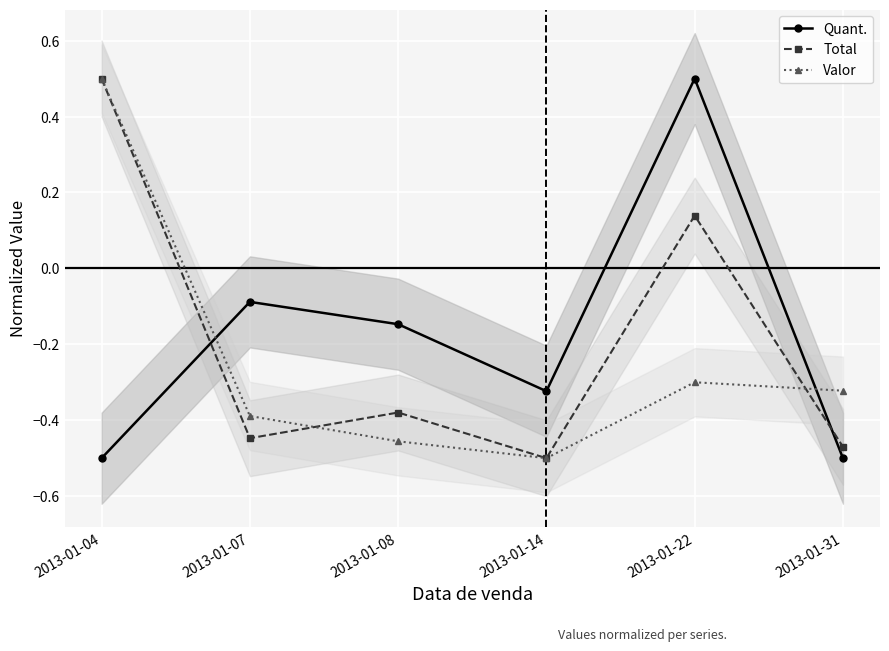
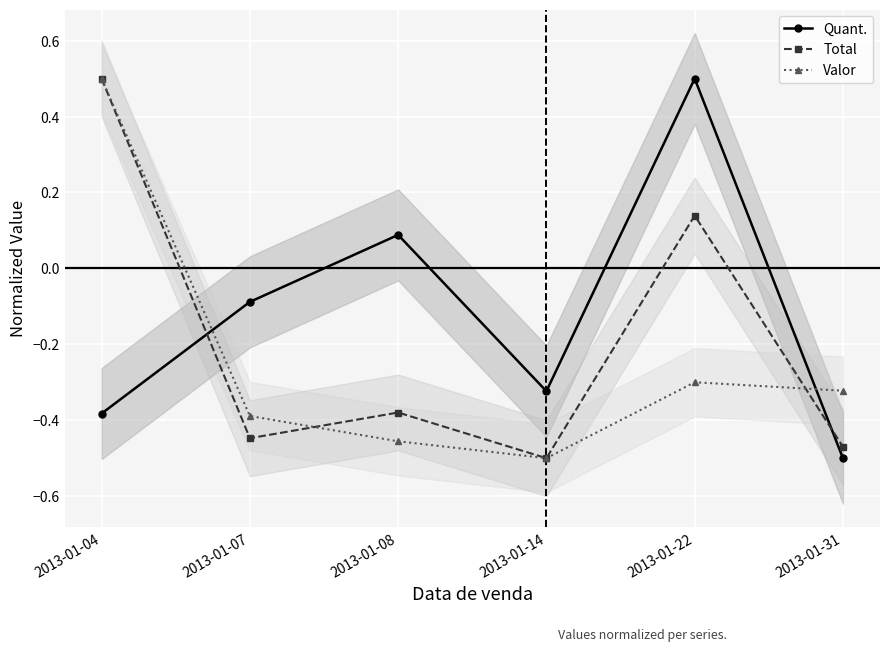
Quant., 2013-01-04: -0.50 -> -0.38
Quant., 2013-01-08: -0.15 -> 0.09
